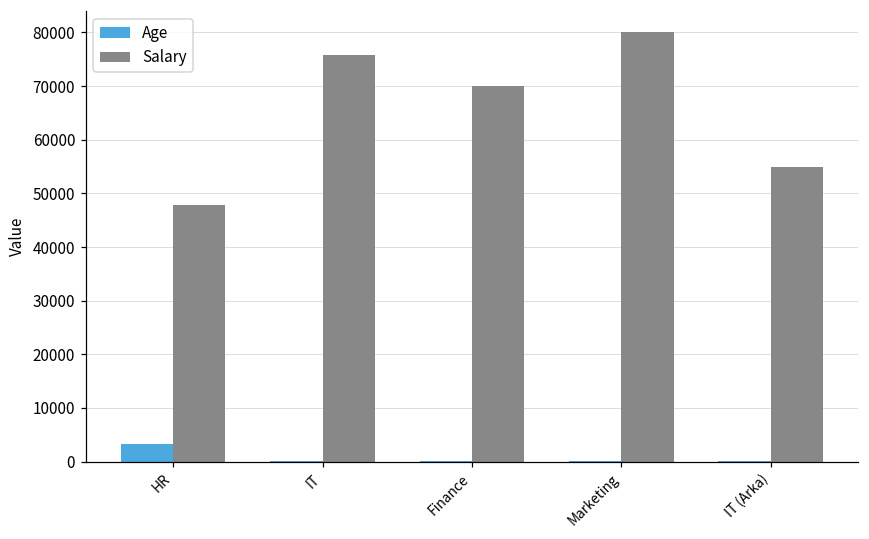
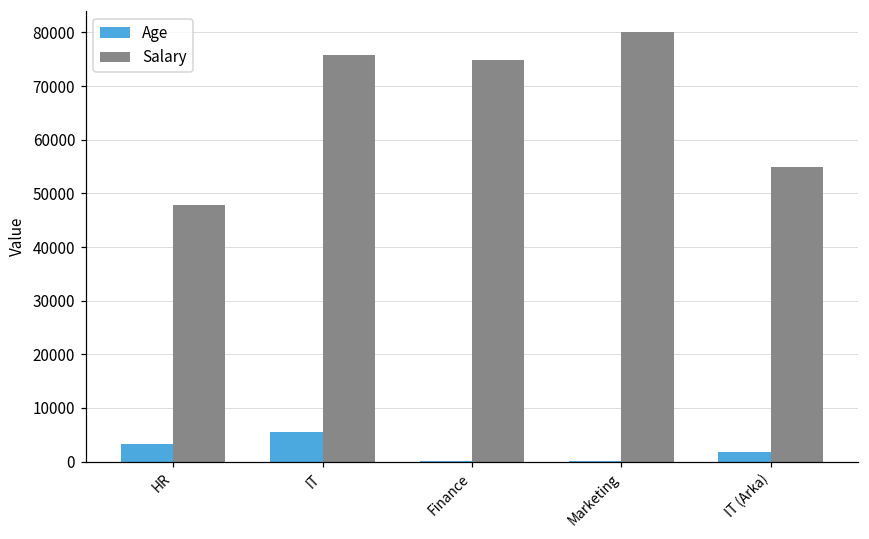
Age, IT: 0 -> 6000
Salary, Finance: 70000 -> 75000
Age, IT (Arka): 0 -> 2000
